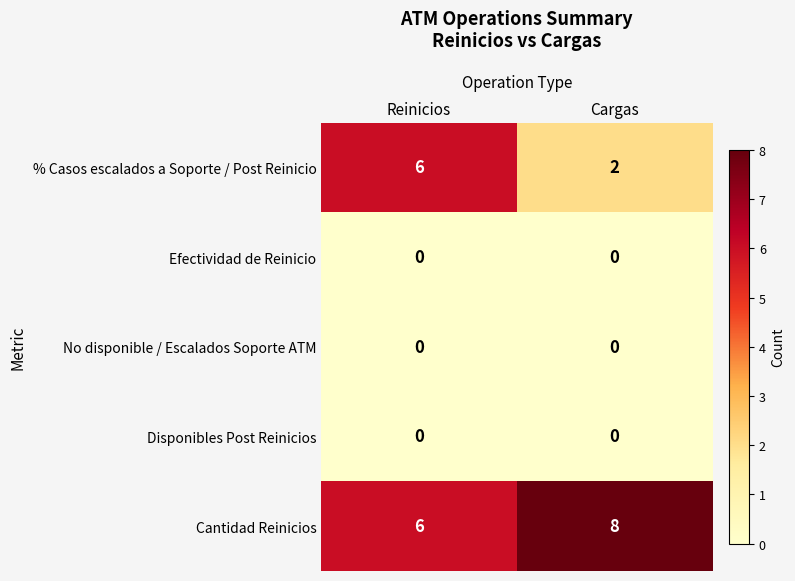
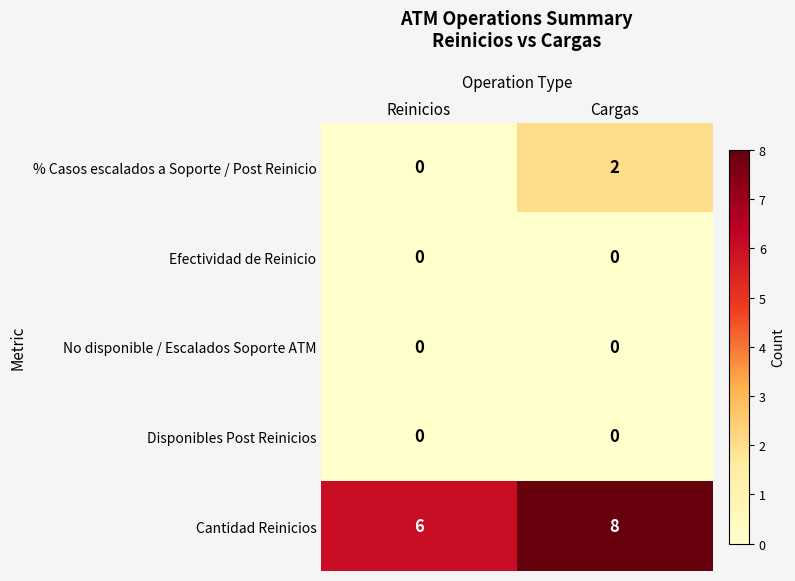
% Casos escalados a Soporte / Post Reinicio, Reinicios: 6 -> 0
